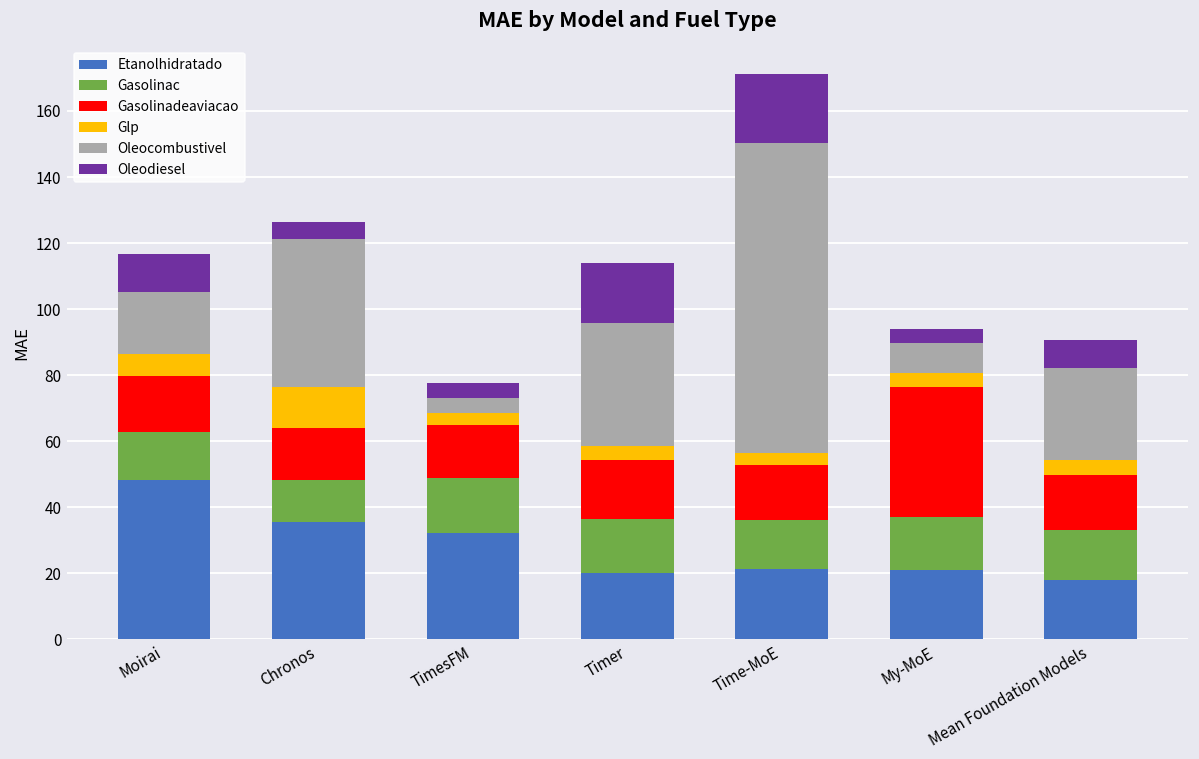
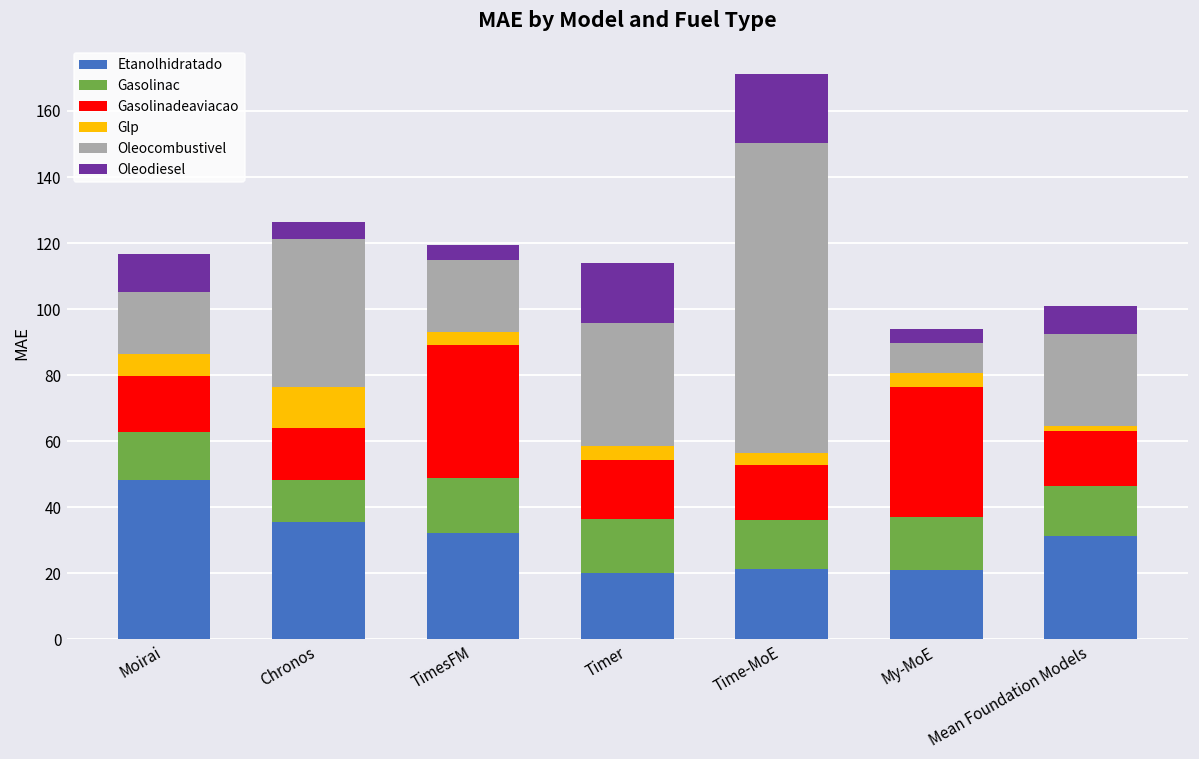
Gasolinadeaviacao, TimesFM: 16 -> 40
Oleocombustivel, TimesFM: 5 -> 22
Etanolhidratado, Mean Foundation Models: 18 -> 31
Glp, Mean Foundation Models: 4 -> 1
